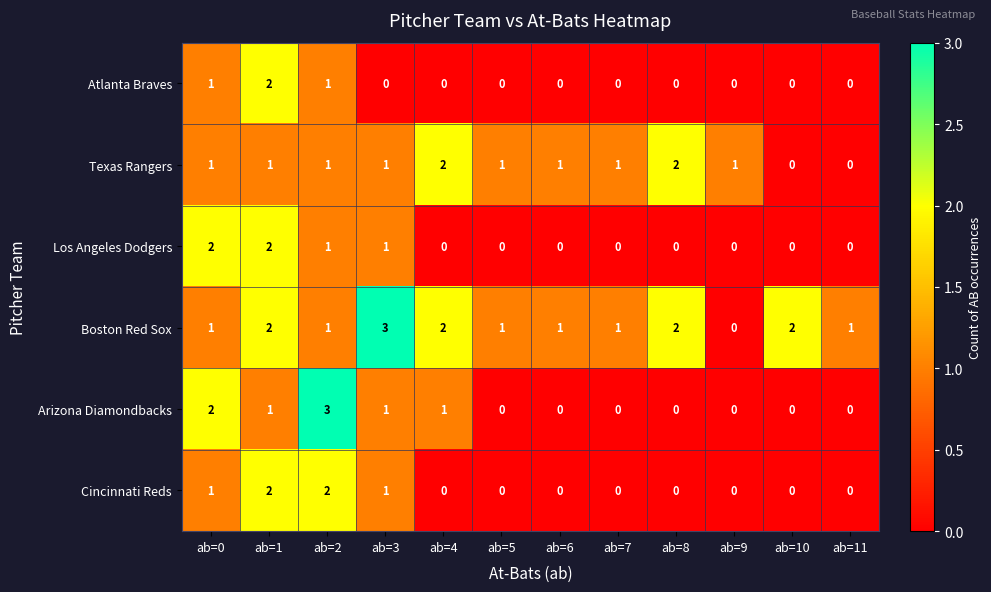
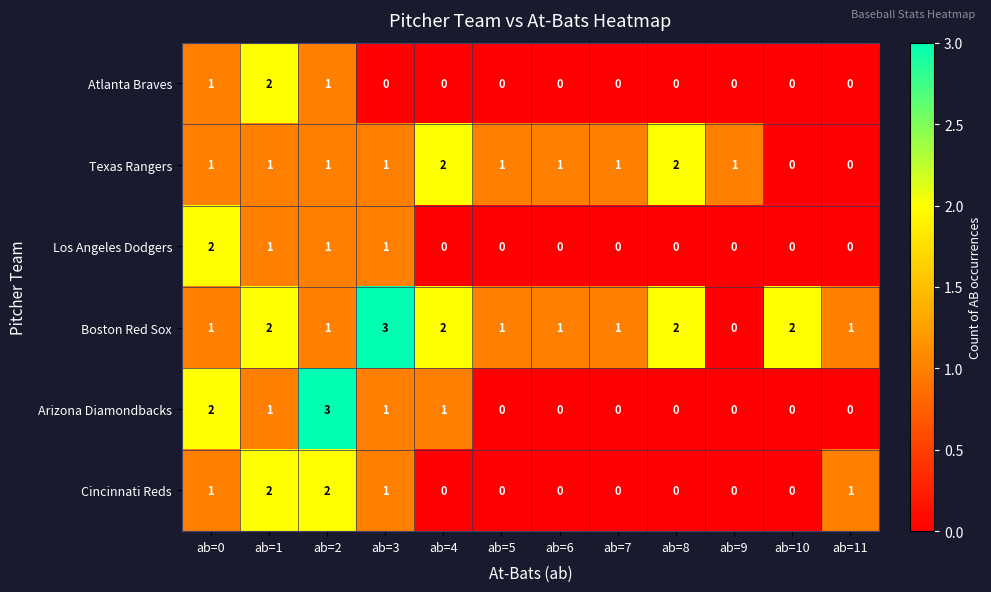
Los Angeles Dodgers, ab=1: 2 -> 1
Cincinnati Reds, ab=11: 0 -> 1
